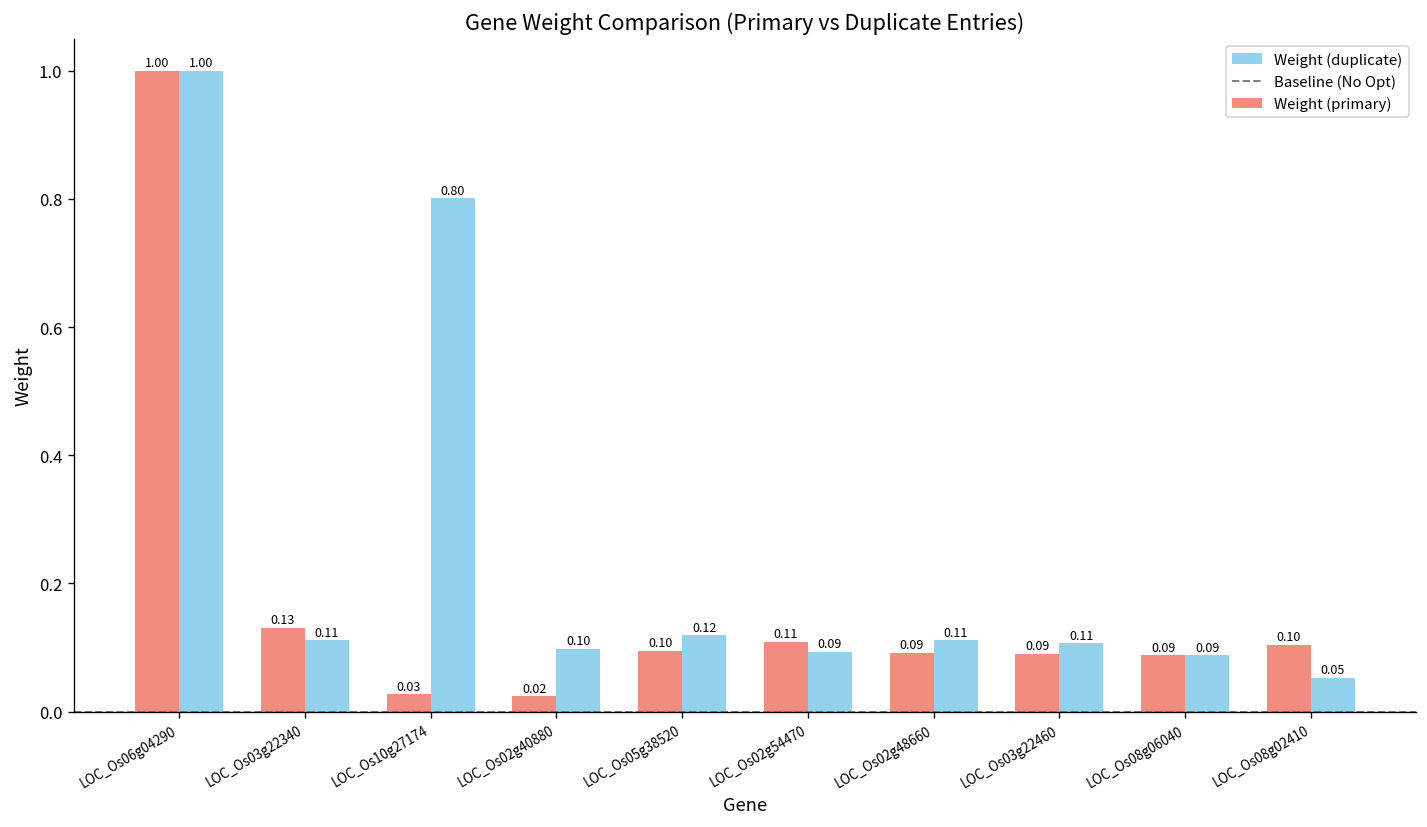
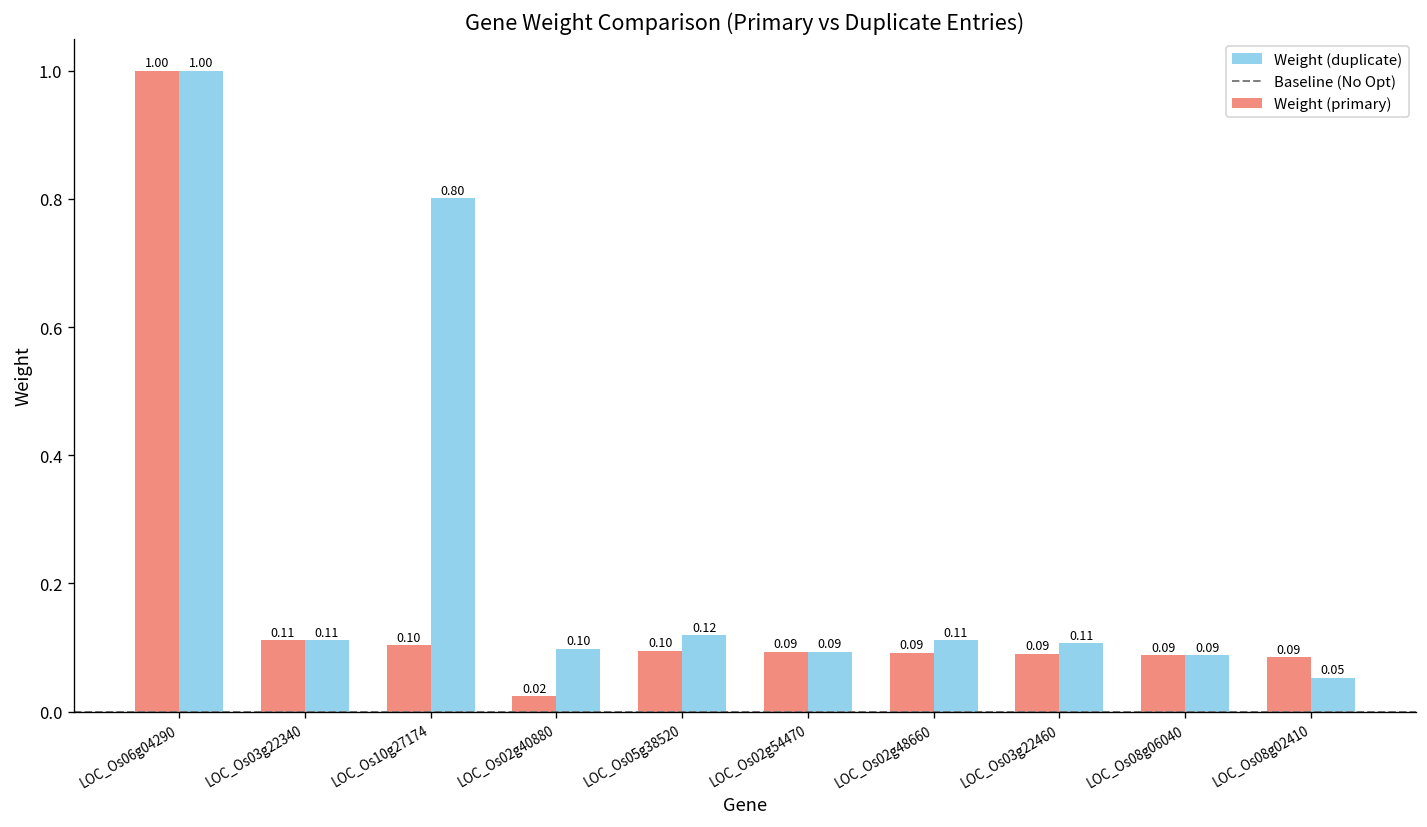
Weight (primary), LOC_Os03g22340: 0.13 -> 0.11
Weight (primary), LOC_Os10g27174: 0.03 -> 0.10
Weight (primary), LOC_Os02g54470: 0.11 -> 0.09
Weight (primary), LOC_Os08g02410: 0.10 -> 0.09
